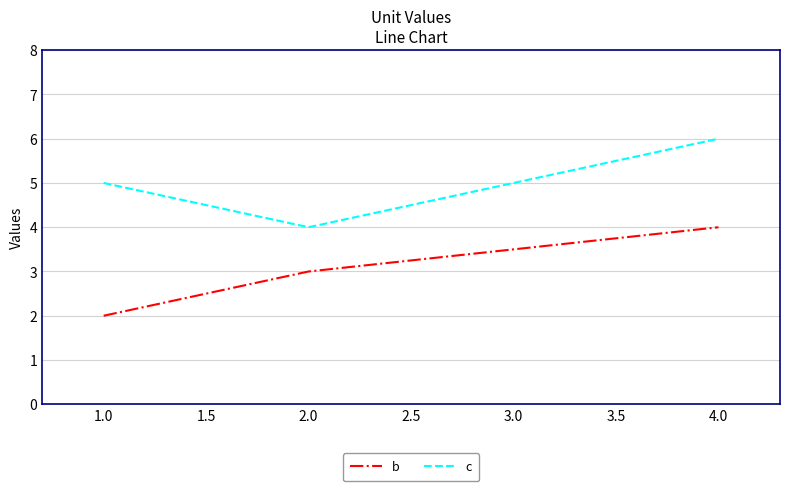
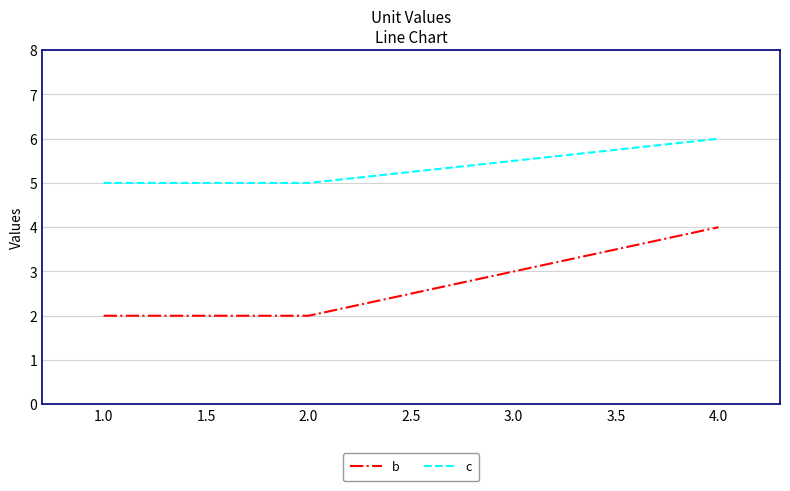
b, 2.0: 3 -> 2
c, 2.0: 4 -> 5
